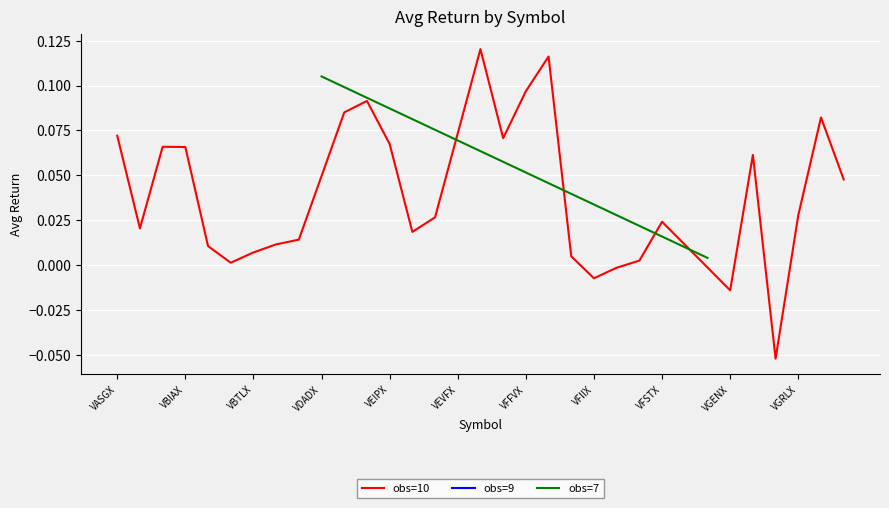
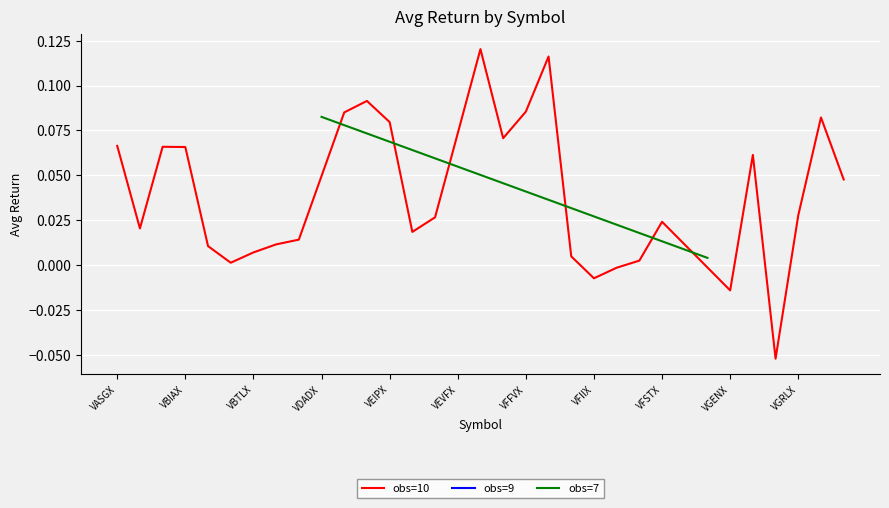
obs=10, VASGX: 0.072 -> 0.066
obs=7, VDADX: 0.105 -> 0.083
obs=10, VEIPX: 0.067 -> 0.080
obs=10, VFFVX: 0.097 -> 0.085
